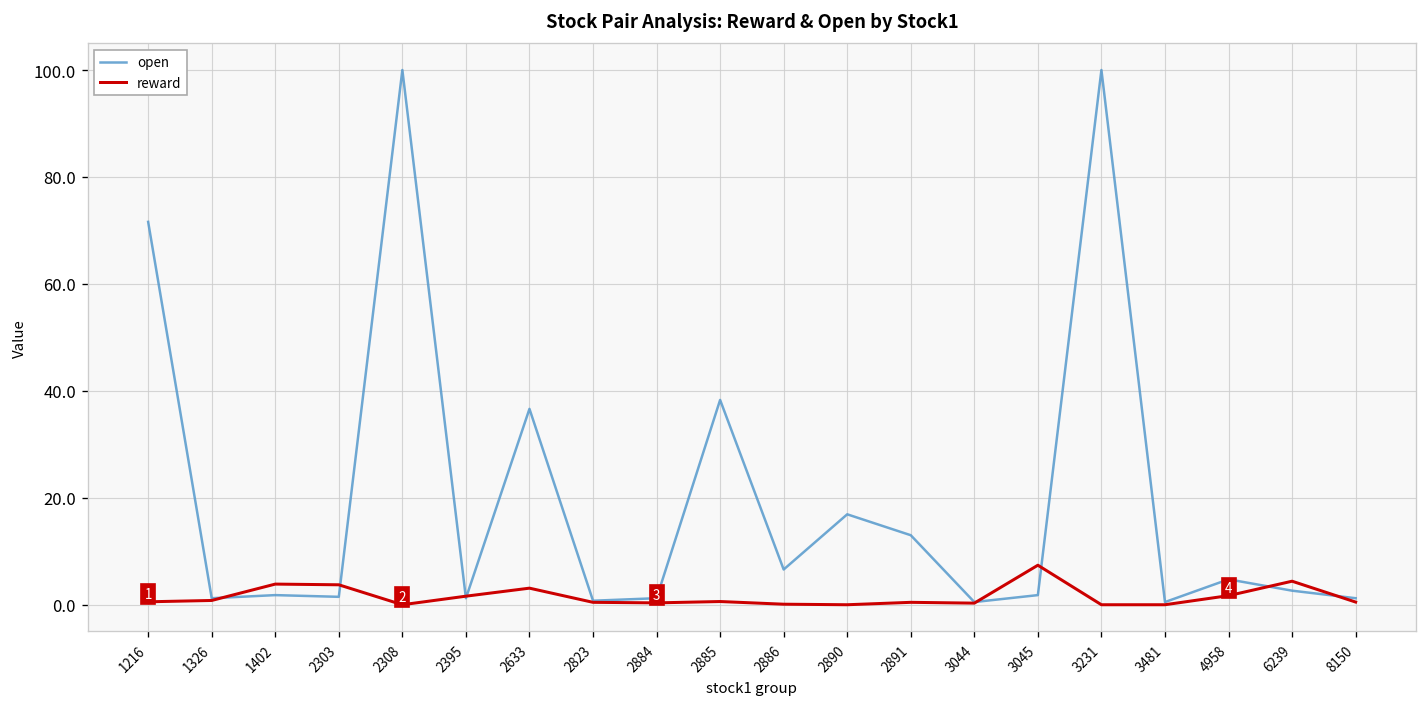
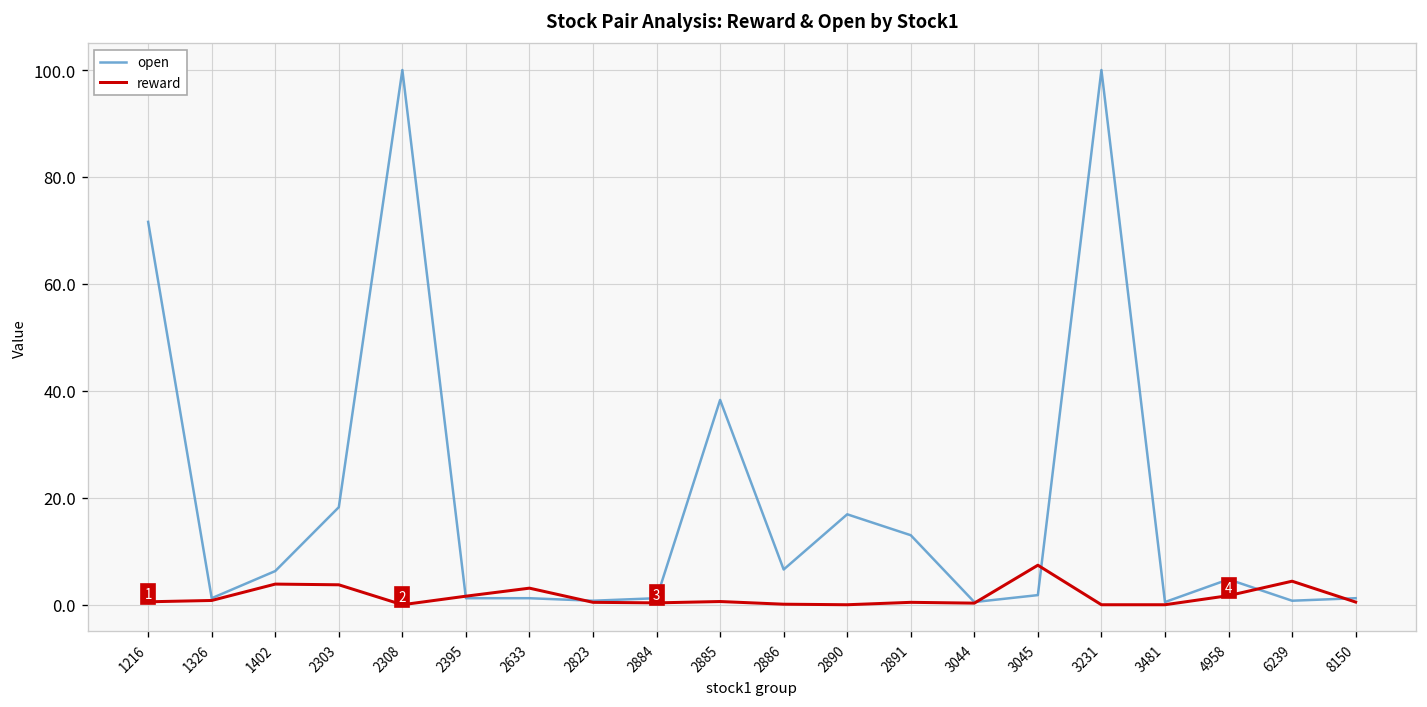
open, 1402: 2 -> 6
open, 2303: 1 -> 18
open, 2633: 37 -> 1
open, 6239: 3 -> 1
